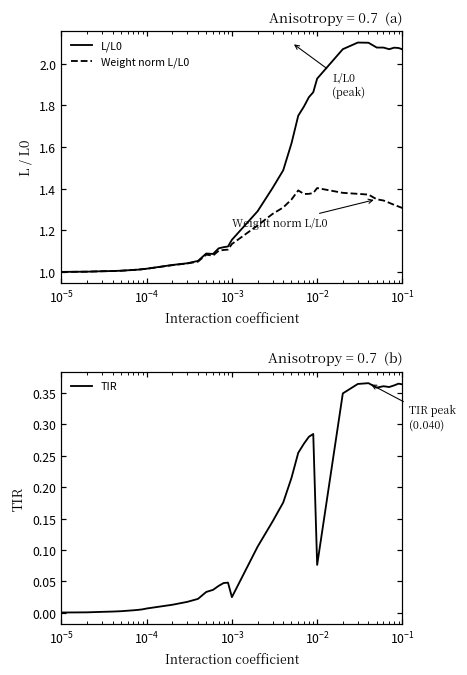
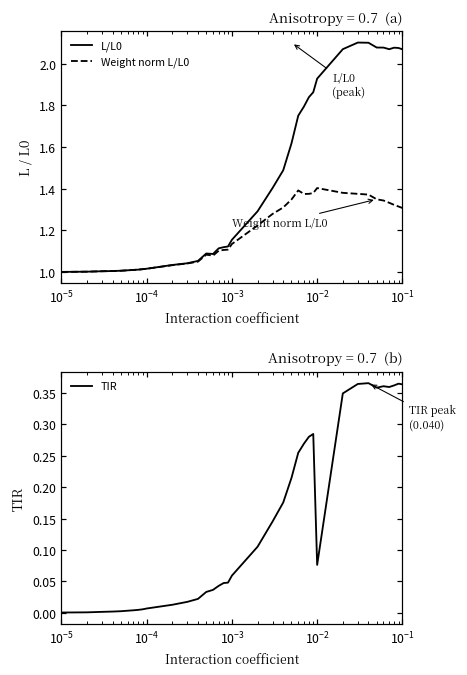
Anisotropy = 0.7 (b), 10^-3: 0.02 -> 0.06
